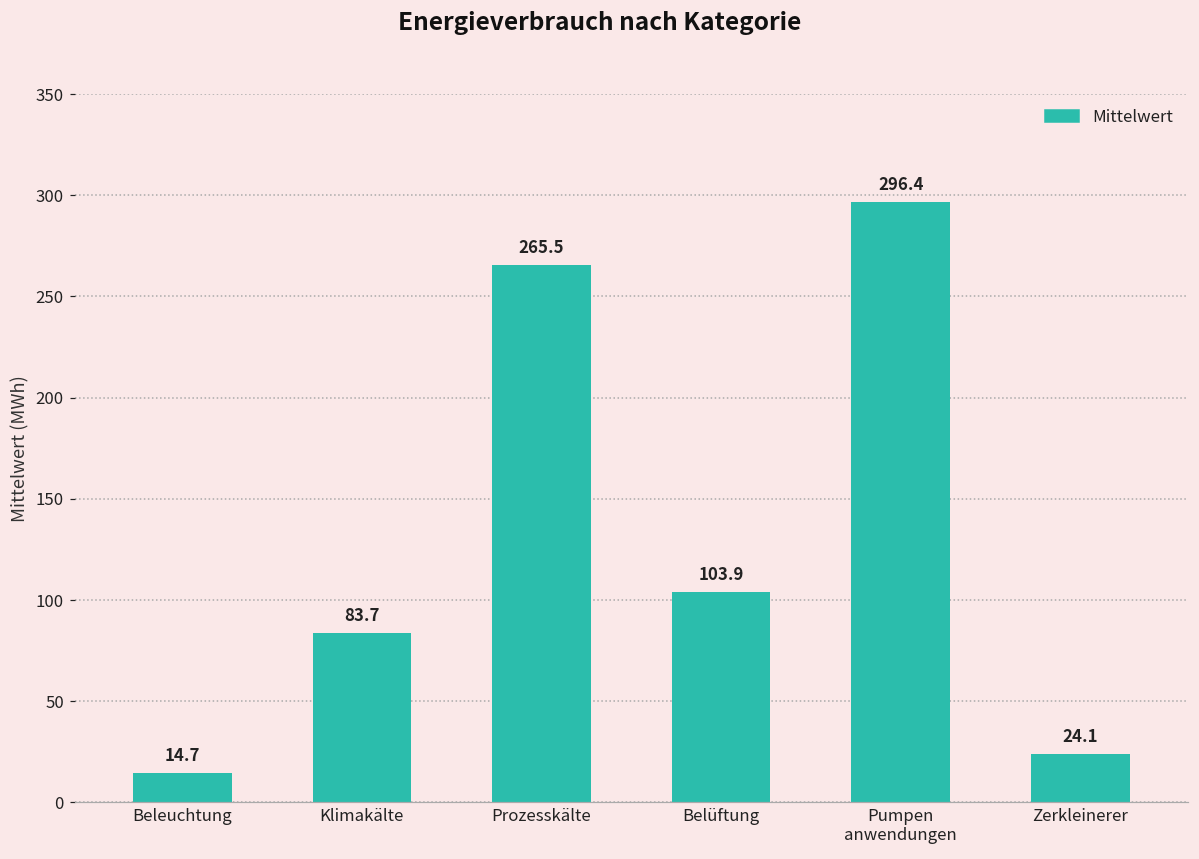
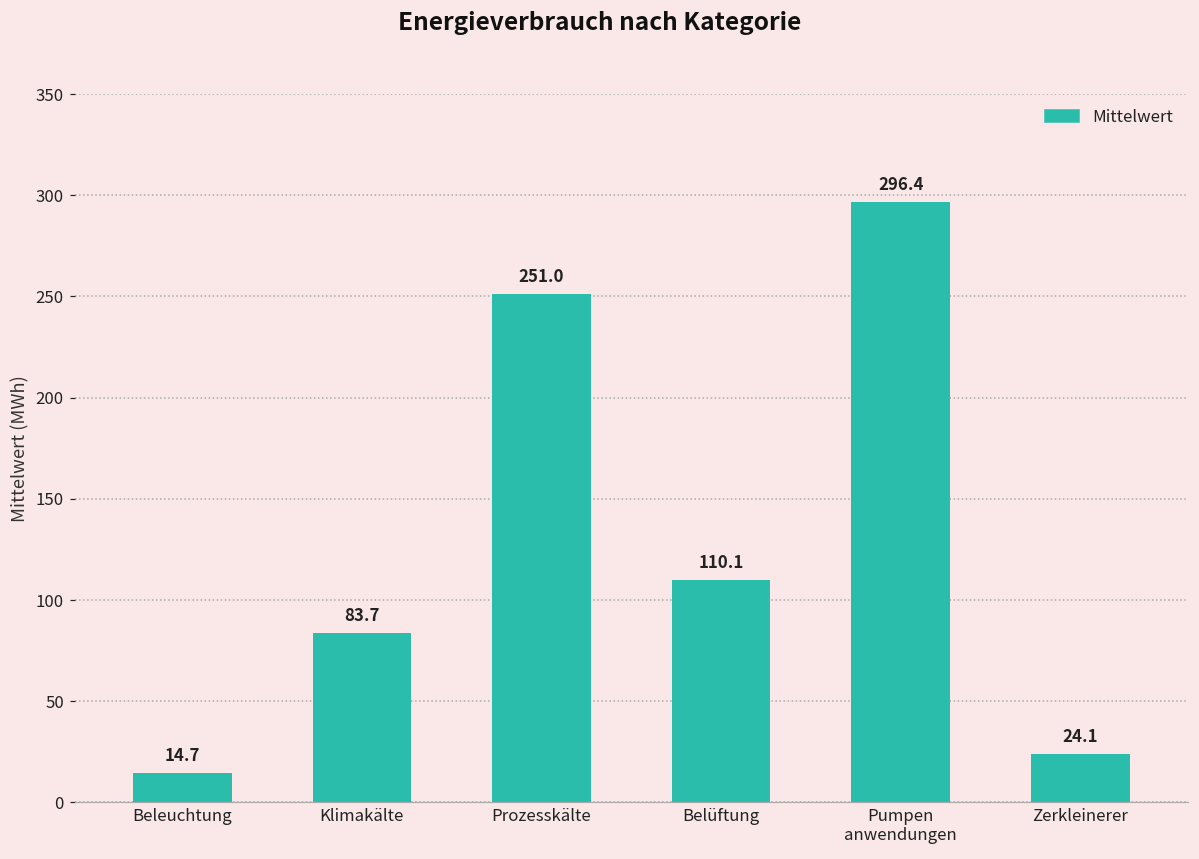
Prozesskälte: 265.5 -> 251.0
Belüftung: 103.9 -> 110.1
